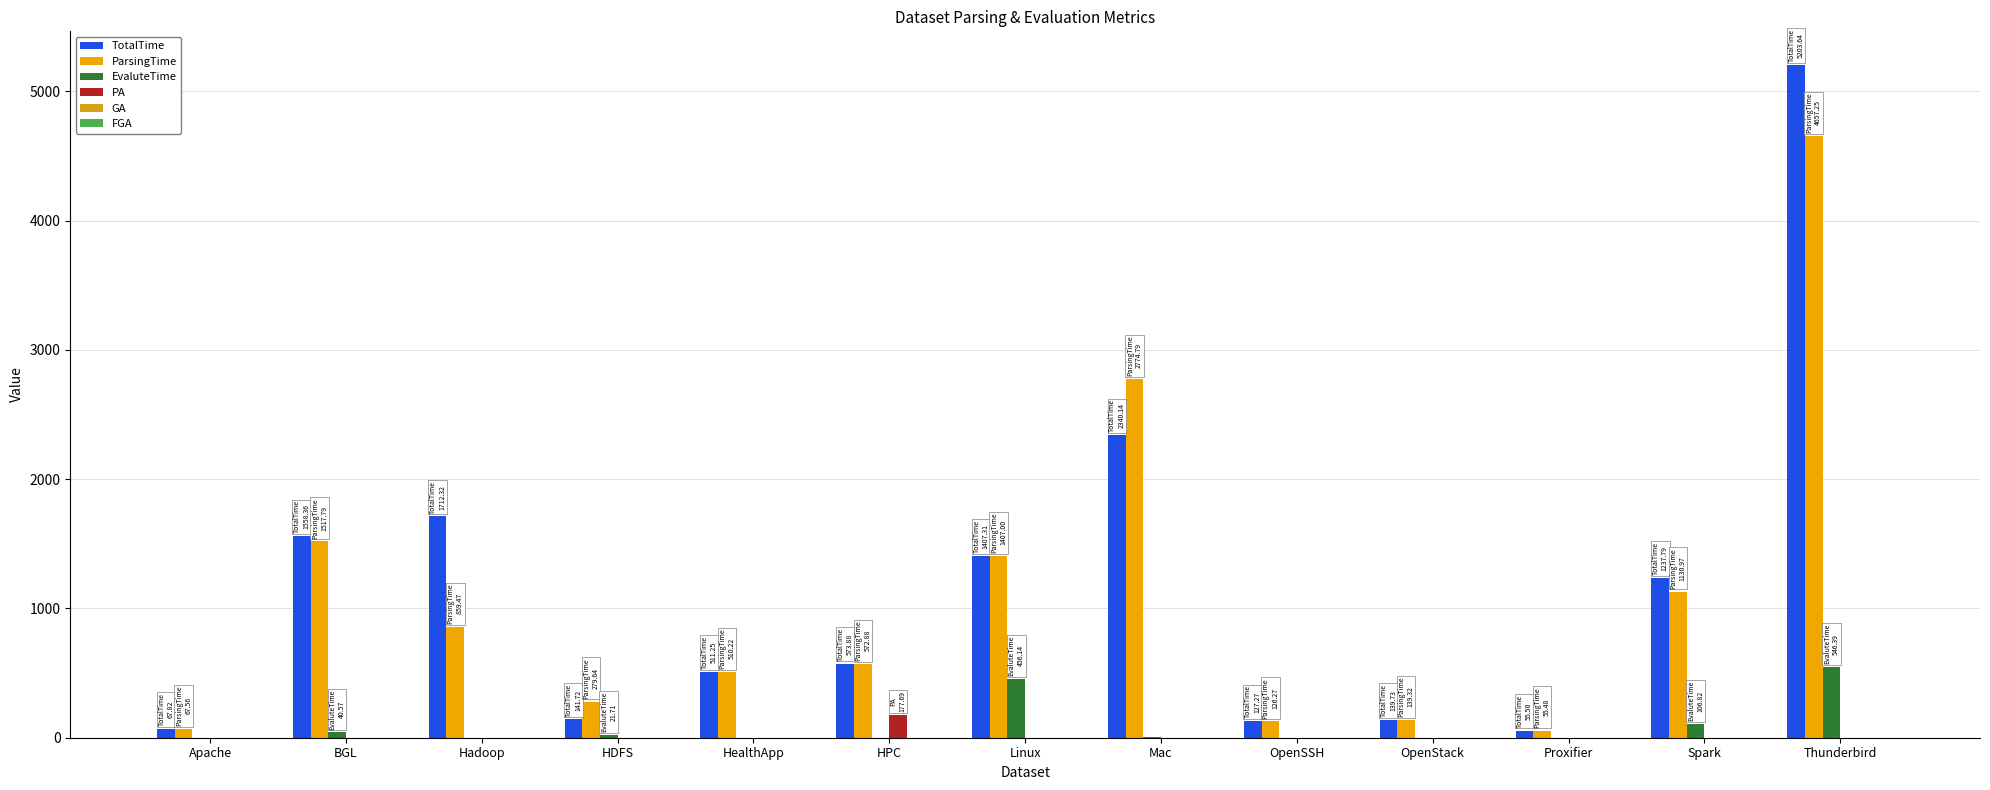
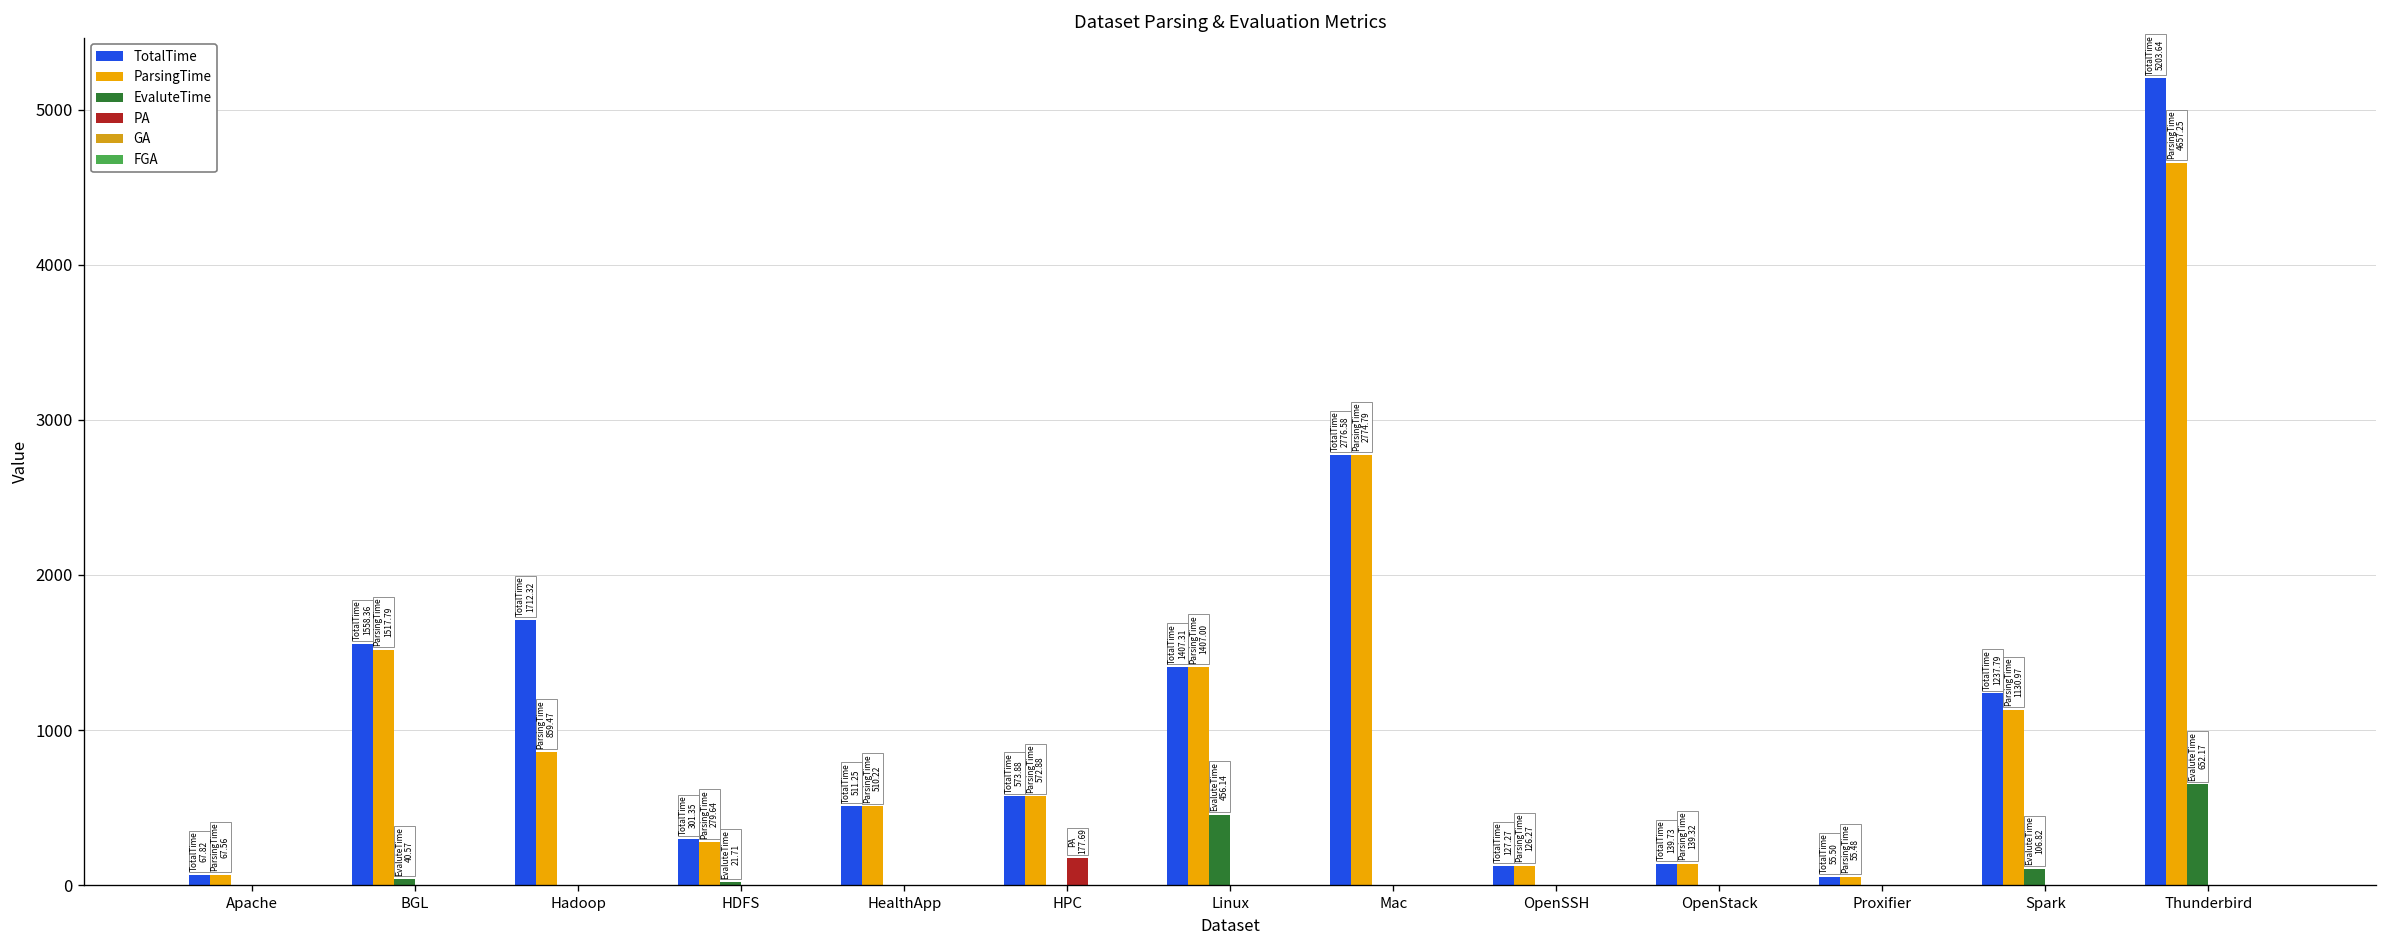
TotalTime, HDFS: 141.72 -> 301.35
TotalTime, Mac: 2340.14 -> 2776.58
EvaluteTime, Thunderbird: 546.39 -> 652.17
